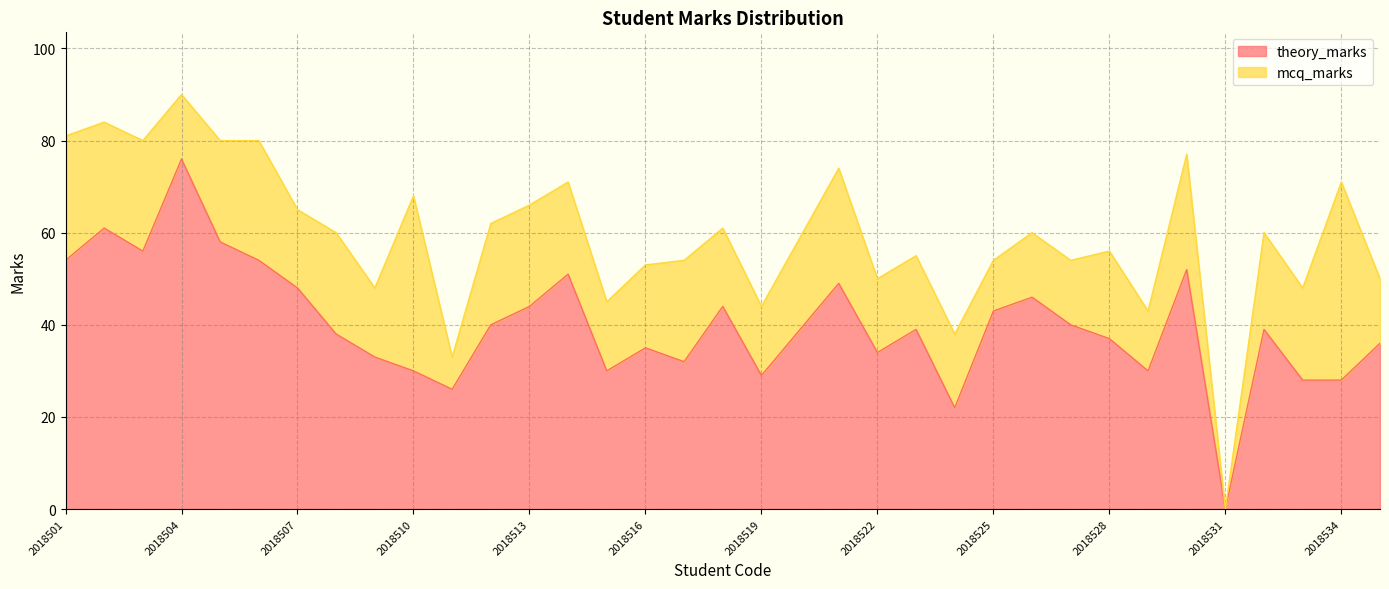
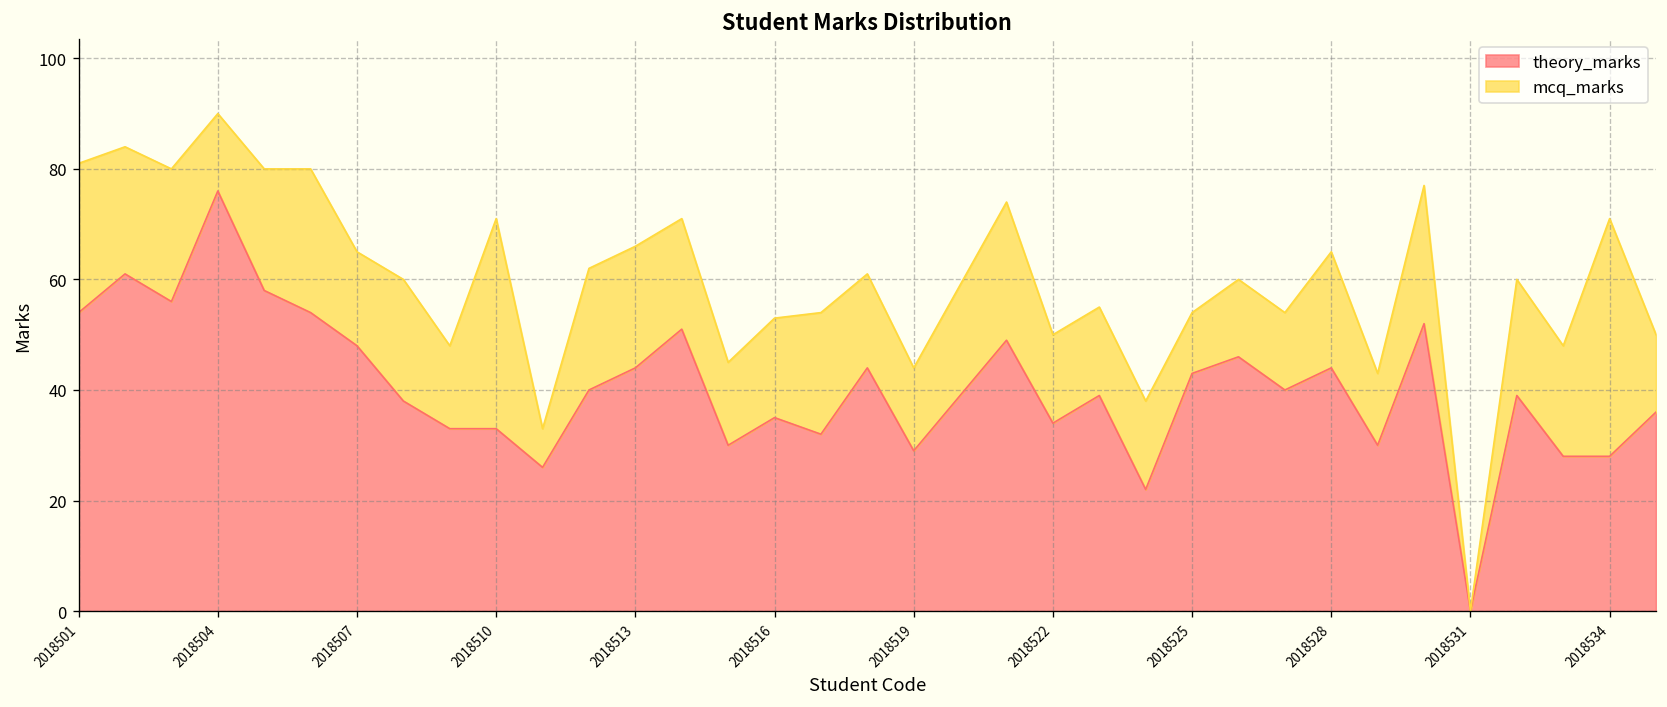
theory_marks, 2018510: 30 -> 33
theory_marks, 2018528: 37 -> 44
mcq_marks, 2018528: 19 -> 21
